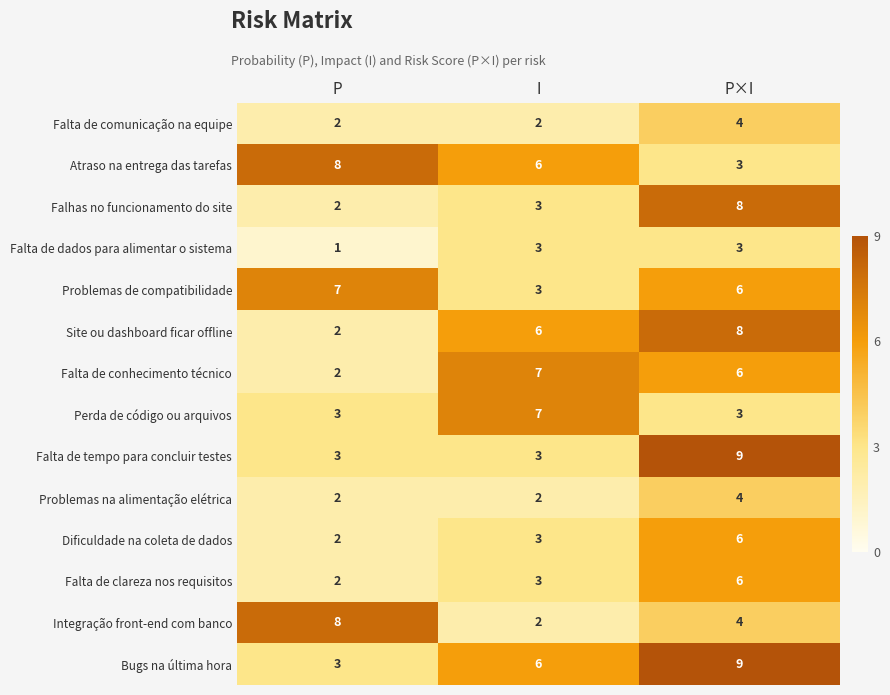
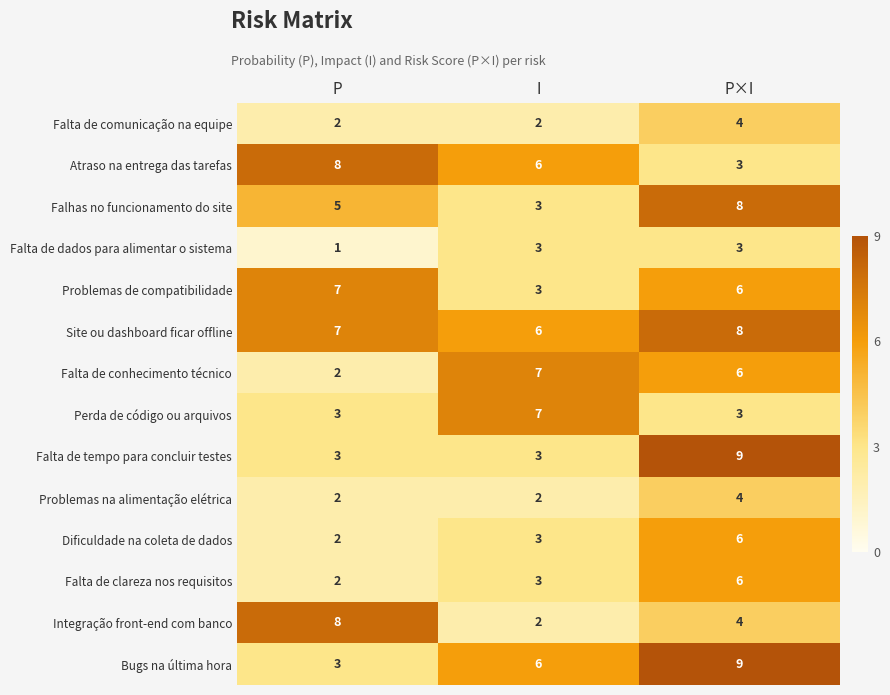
Falhas no funcionamento do site, P: 2 -> 5
Site ou dashboard ficar offline, P: 2 -> 7
